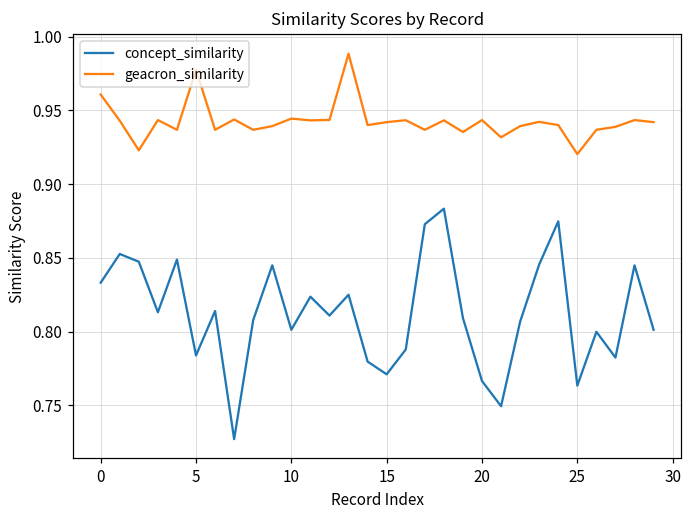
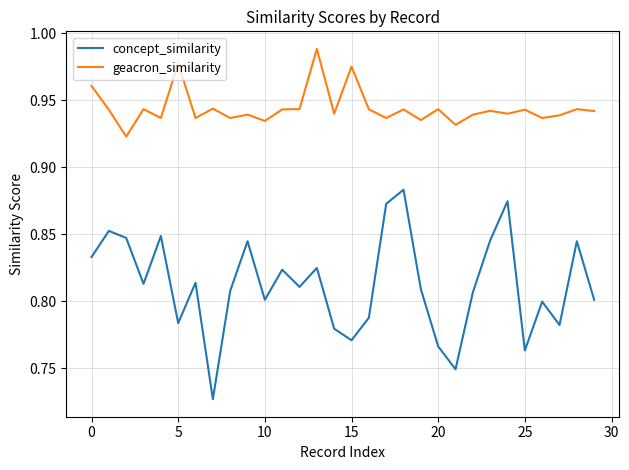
geacron_similarity, 10: 0.945 -> 0.935
geacron_similarity, 15: 0.942 -> 0.975
geacron_similarity, 25: 0.920 -> 0.943
